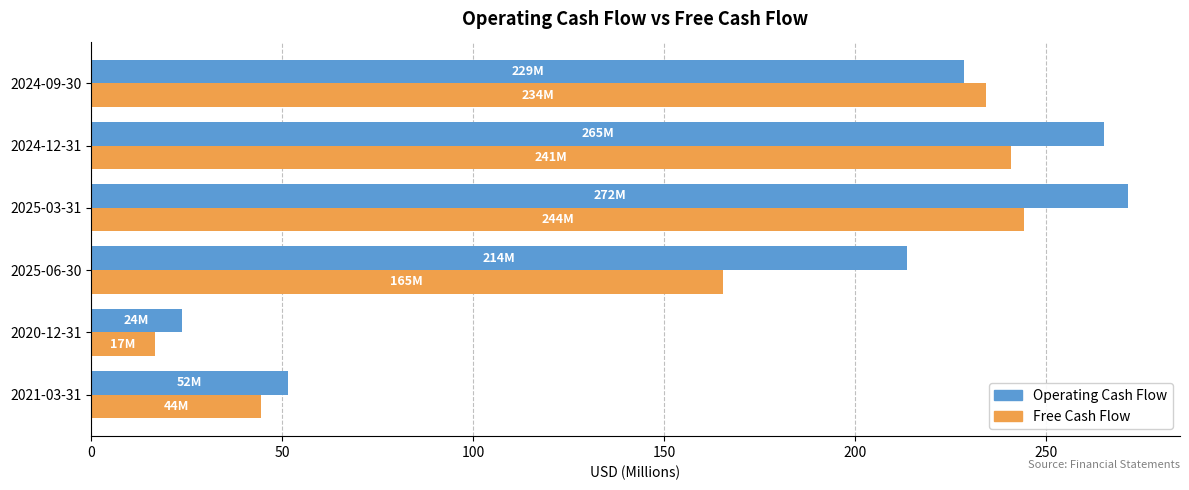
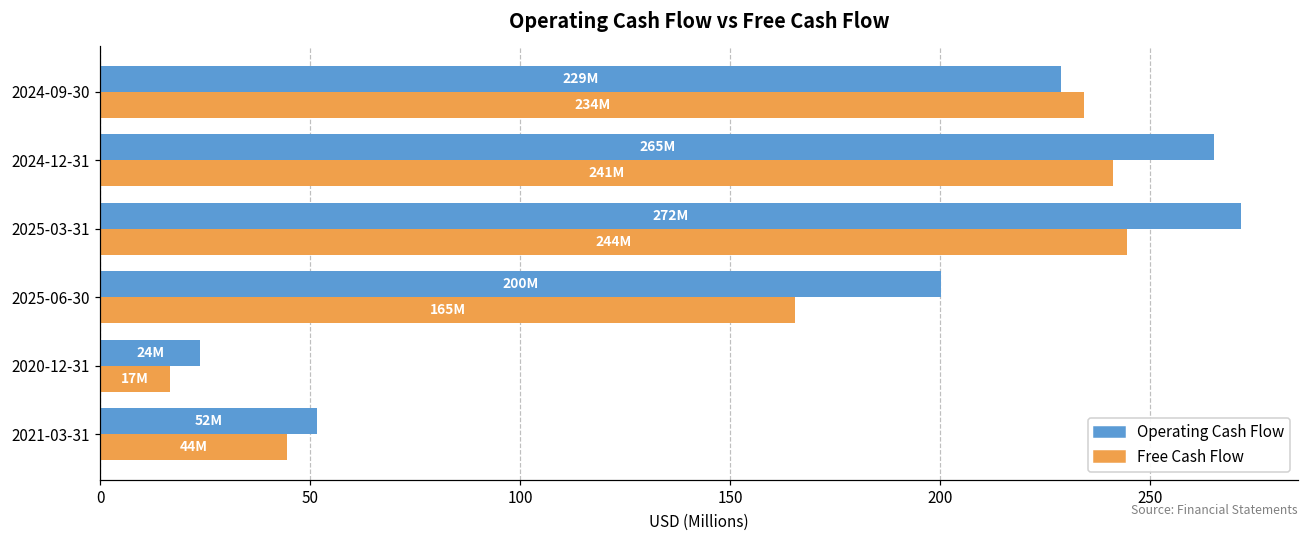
Operating Cash Flow, 2025-06-30: 214M -> 200M
